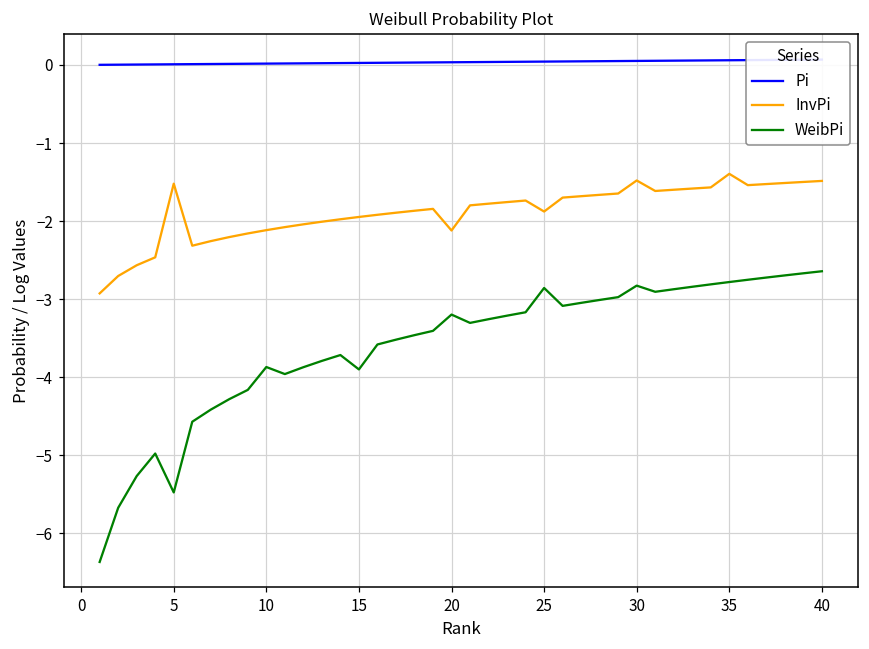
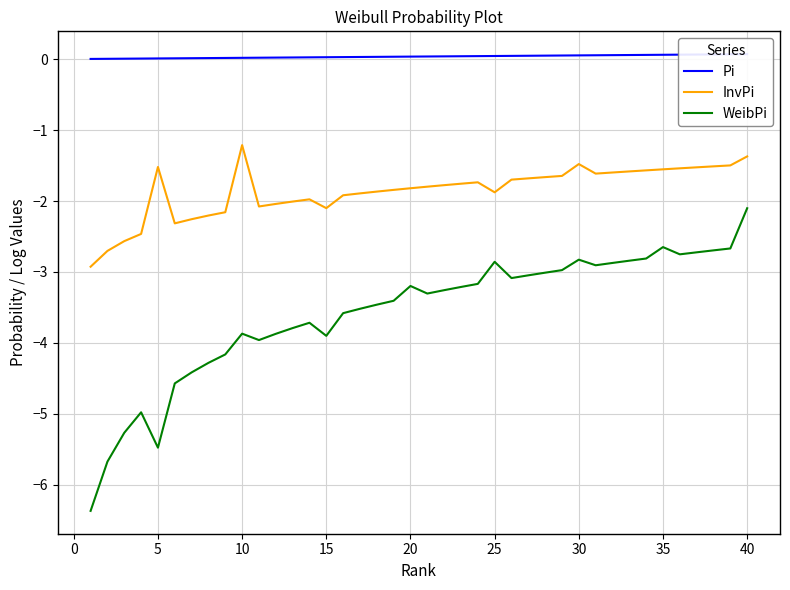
InvPi, 10: -2.1 -> -1.2
InvPi, 15: -1.9 -> -2.1
InvPi, 20: -2.1 -> -1.8
InvPi, 35: -1.4 -> -1.6
WeibPi, 35: -2.8 -> -2.6
InvPi, 40: -1.5 -> -1.4
WeibPi, 40: -2.6 -> -2.1
